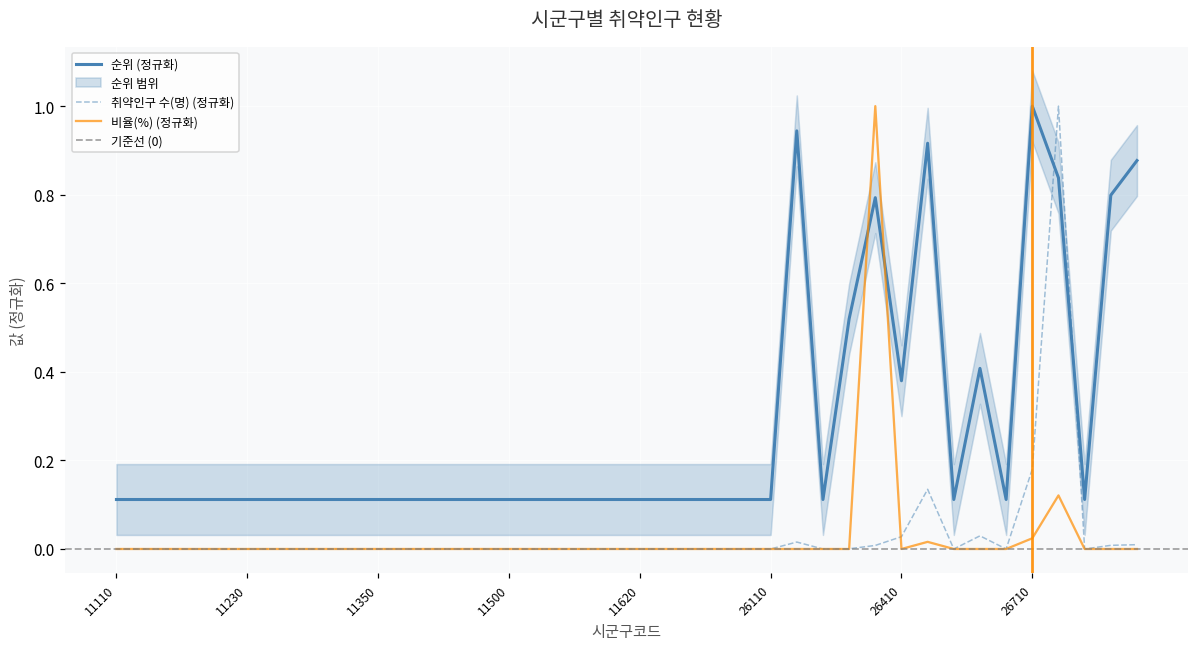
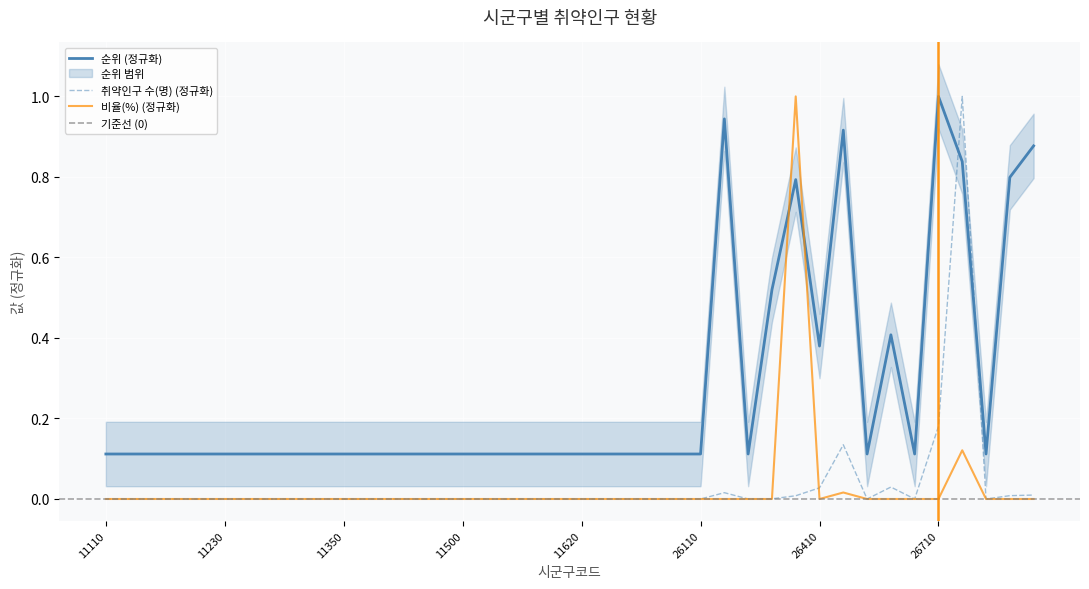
비율(%) (정규화), 26710: 0.02 -> 0.00
